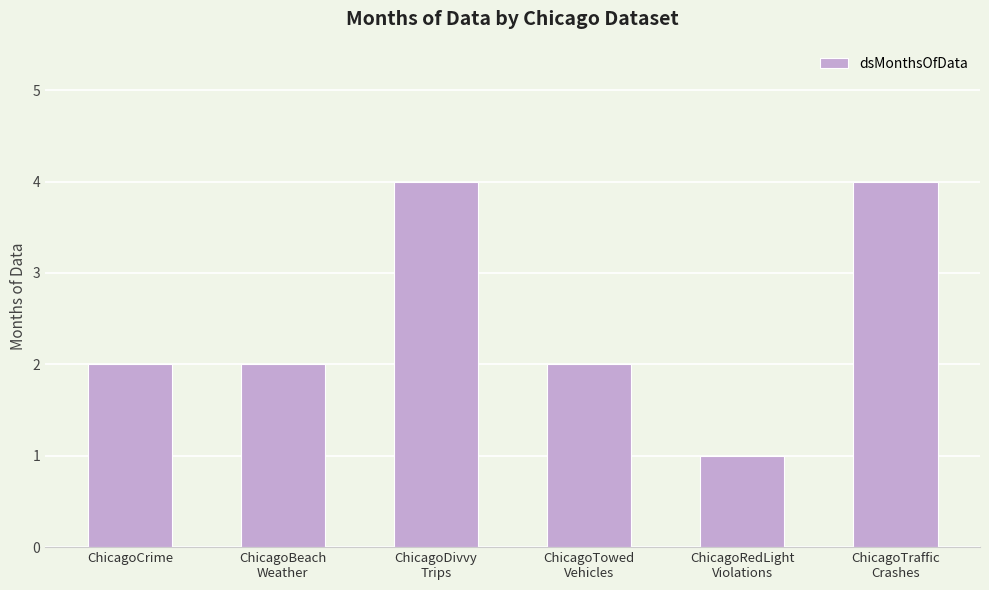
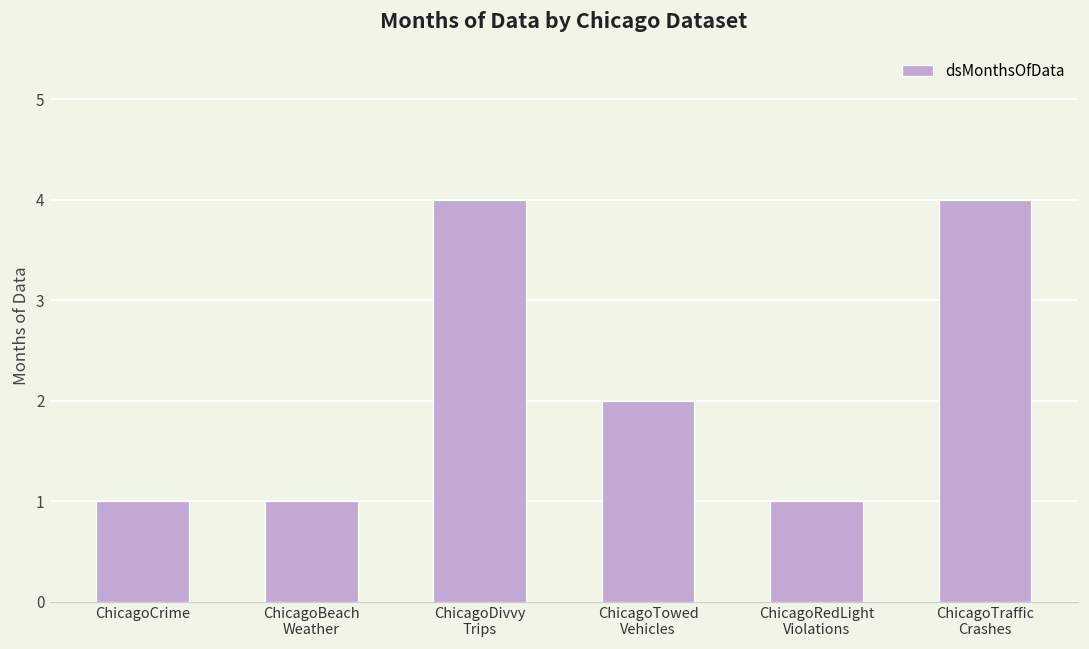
ChicagoCrime: 2 -> 1
ChicagoBeach Weather: 2 -> 1
